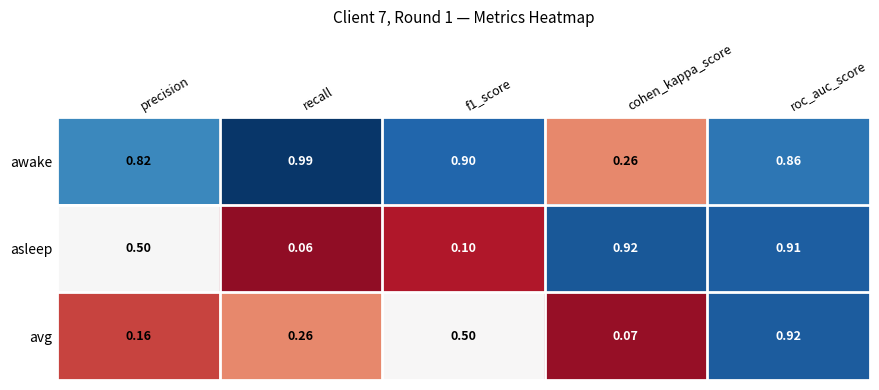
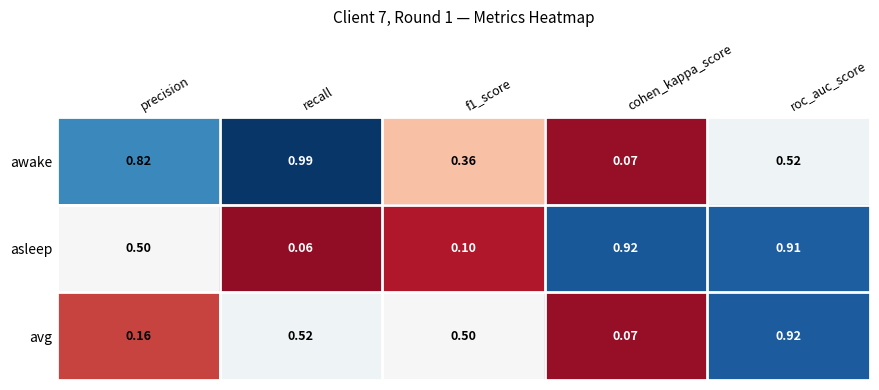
awake, f1_score: 0.90 -> 0.36
awake, cohen_kappa_score: 0.26 -> 0.07
awake, roc_auc_score: 0.86 -> 0.52
avg, recall: 0.26 -> 0.52
